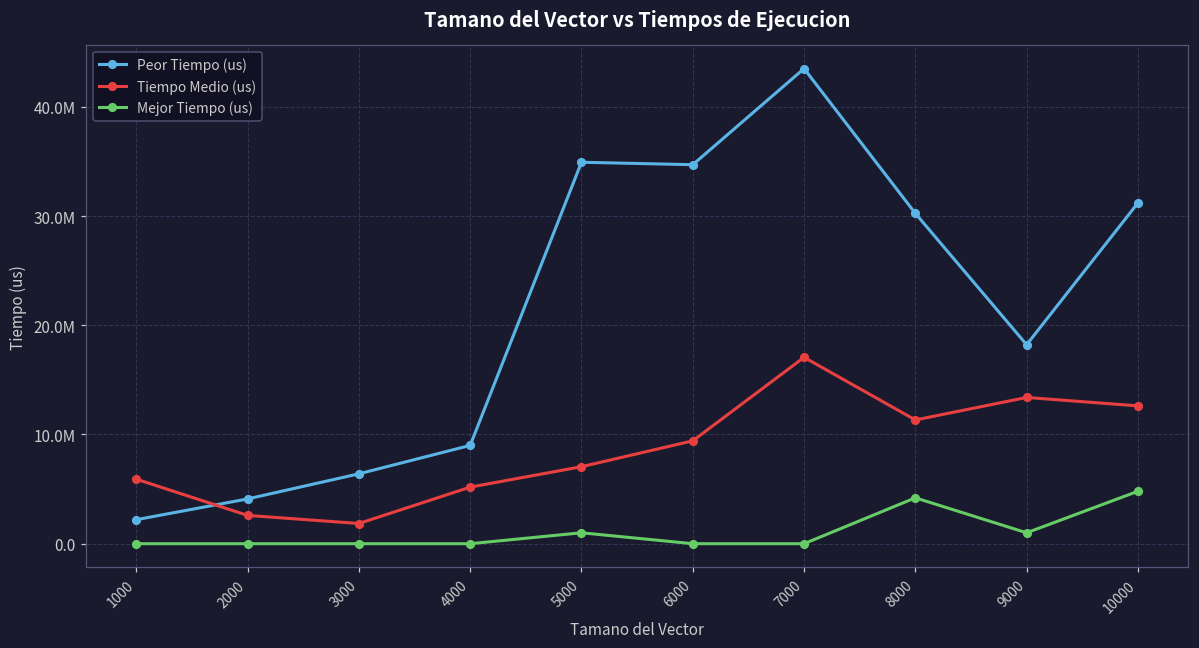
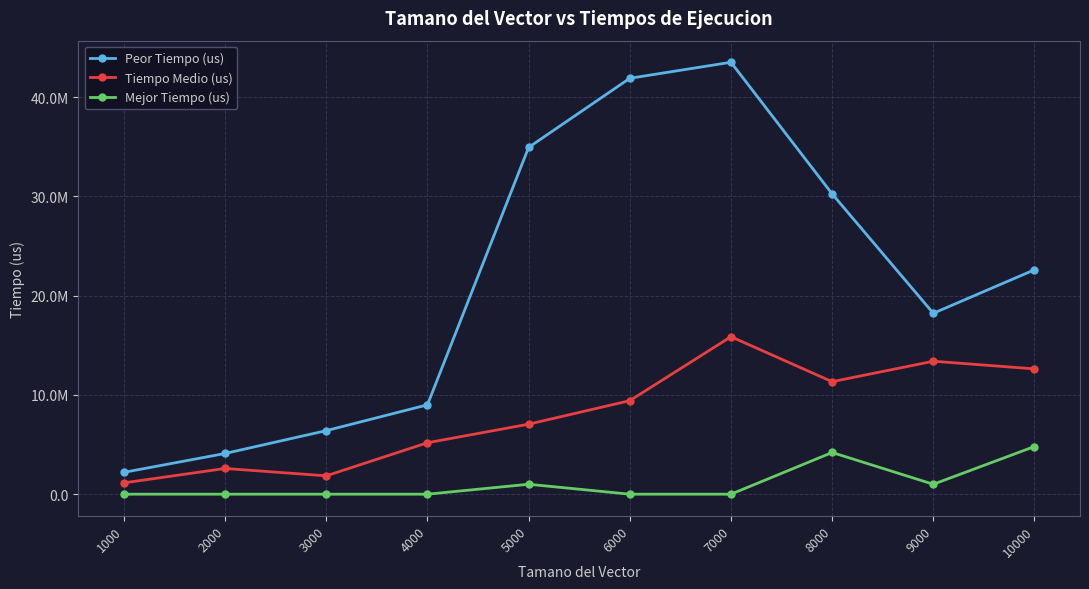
Tiempo Medio (us), 1000: 6000000 -> 1000000
Peor Tiempo (us), 6000: 35000000 -> 42000000
Tiempo Medio (us), 7000: 17000000 -> 16000000
Peor Tiempo (us), 10000: 31000000 -> 23000000
